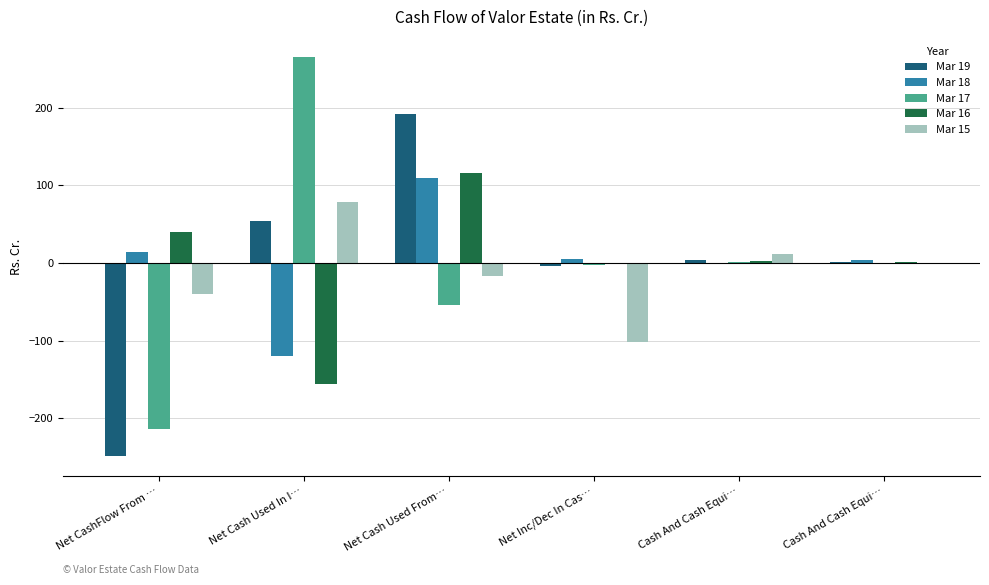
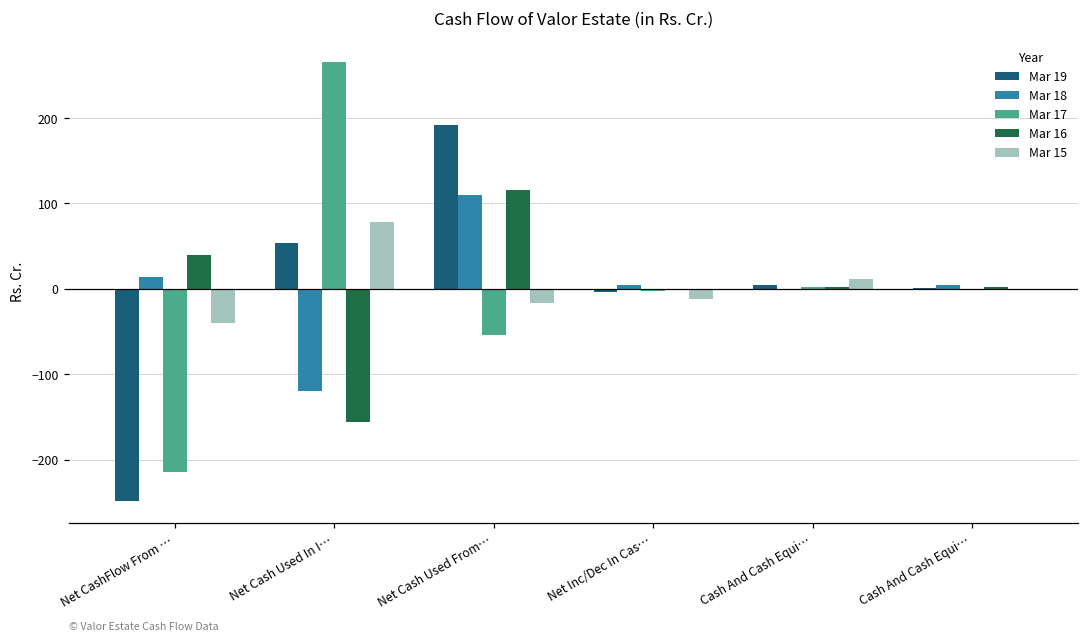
Mar 15, Net Inc/Dec In Cas…: -100 -> -10
